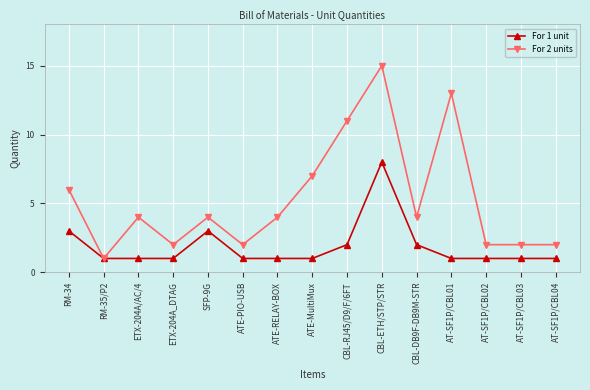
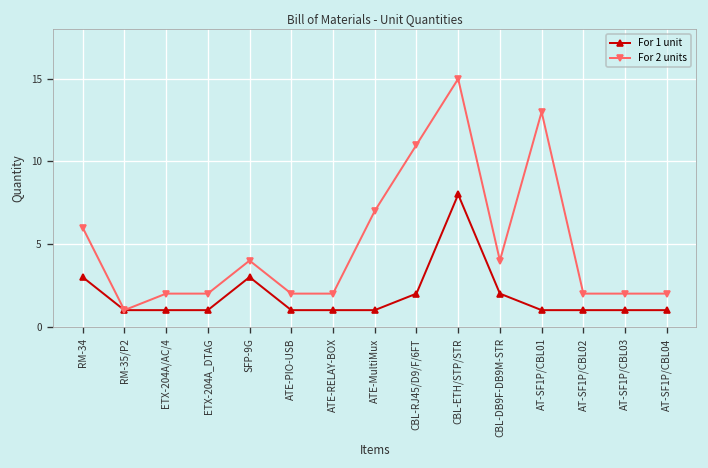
For 2 units, ETX-204A/AC/4: 4 -> 2
For 2 units, ATE-RELAY-BOX: 4 -> 2
